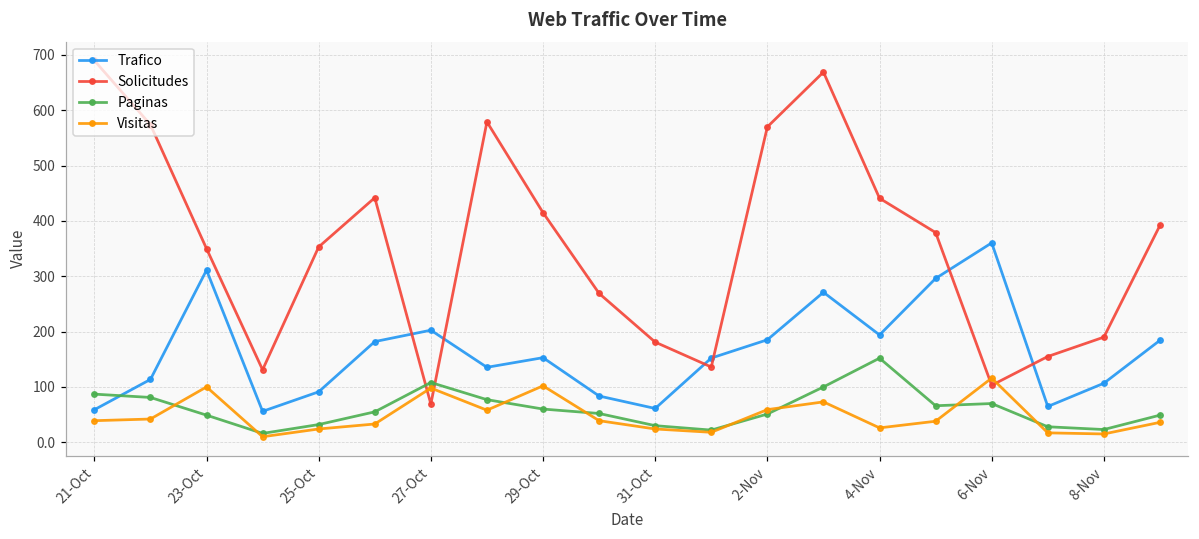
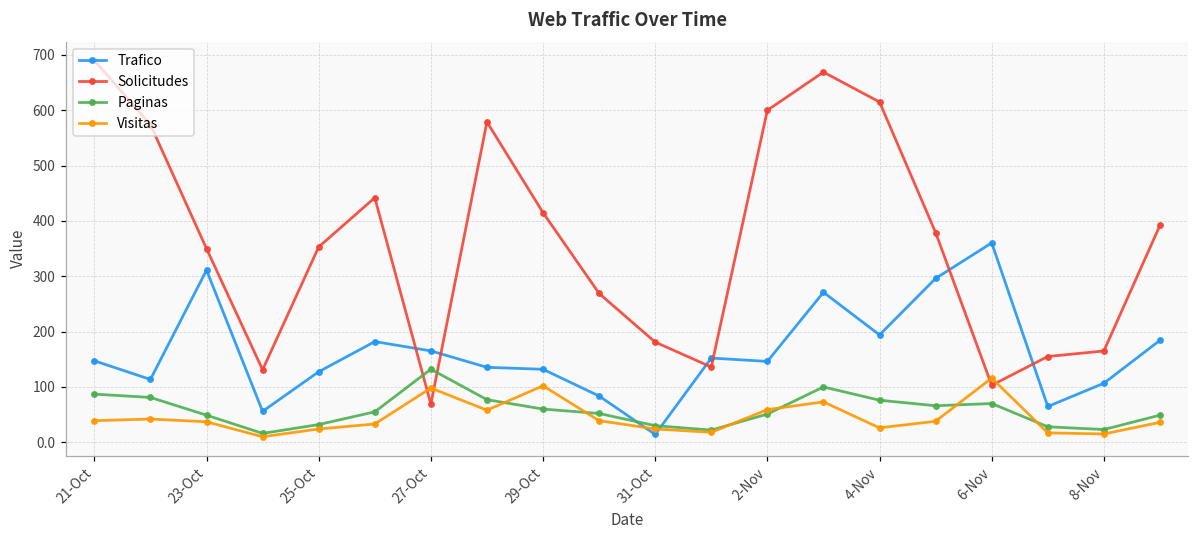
Trafico, 21-Oct: 60 -> 150
Visitas, 23-Oct: 100 -> 40
Trafico, 25-Oct: 90 -> 130
Trafico, 27-Oct: 200 -> 170
Paginas, 27-Oct: 110 -> 130
Trafico, 29-Oct: 150 -> 130
Trafico, 31-Oct: 60 -> 10
Trafico, 2-Nov: 190 -> 150
Solicitudes, 2-Nov: 570 -> 600
Solicitudes, 4-Nov: 440 -> 620
Paginas, 4-Nov: 150 -> 80
Solicitudes, 8-Nov: 190 -> 170
